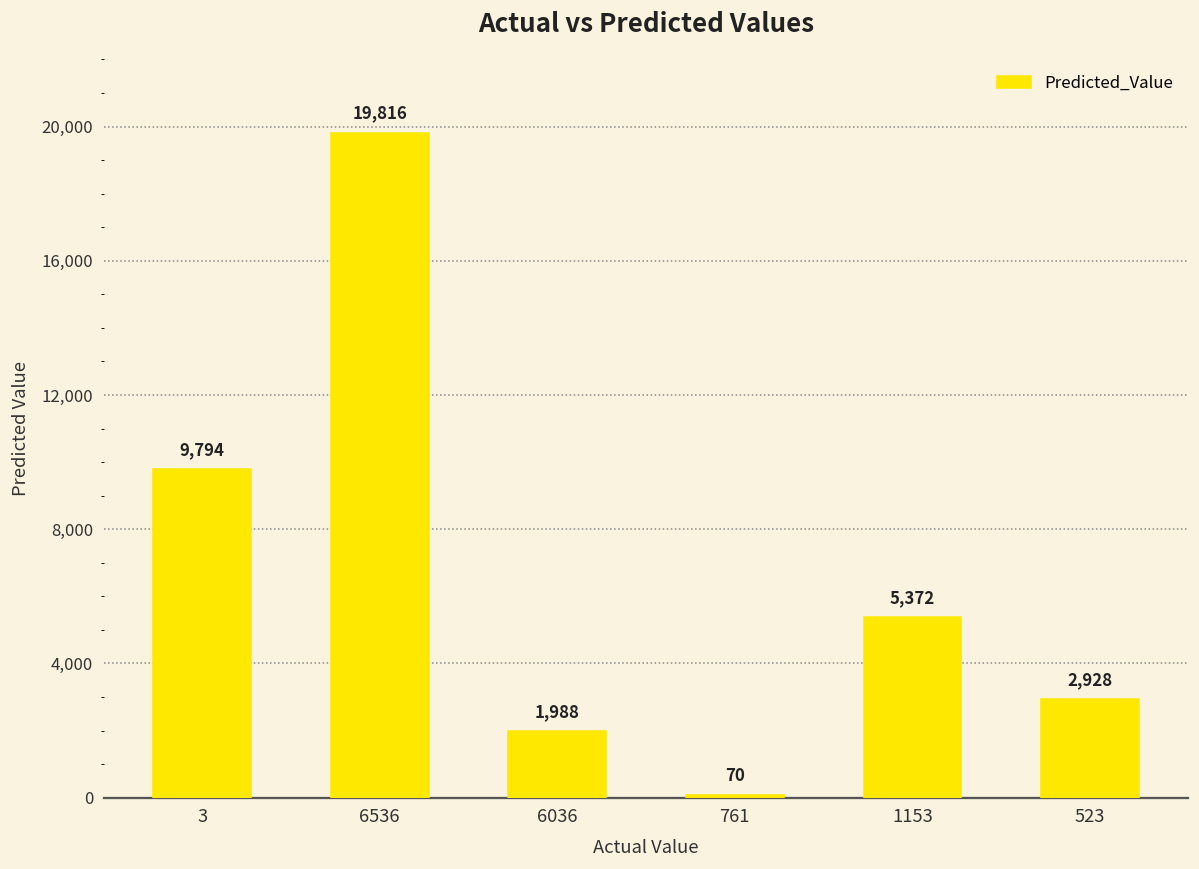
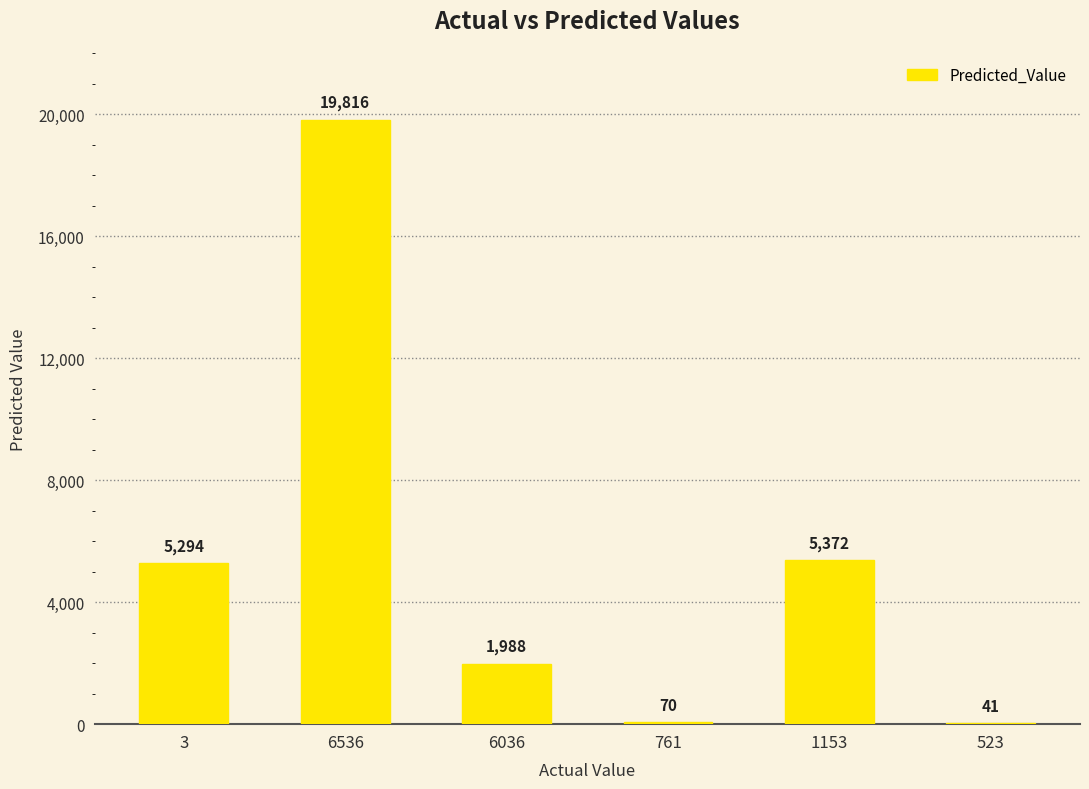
3: 9,794 -> 5,294
523: 2,928 -> 41
